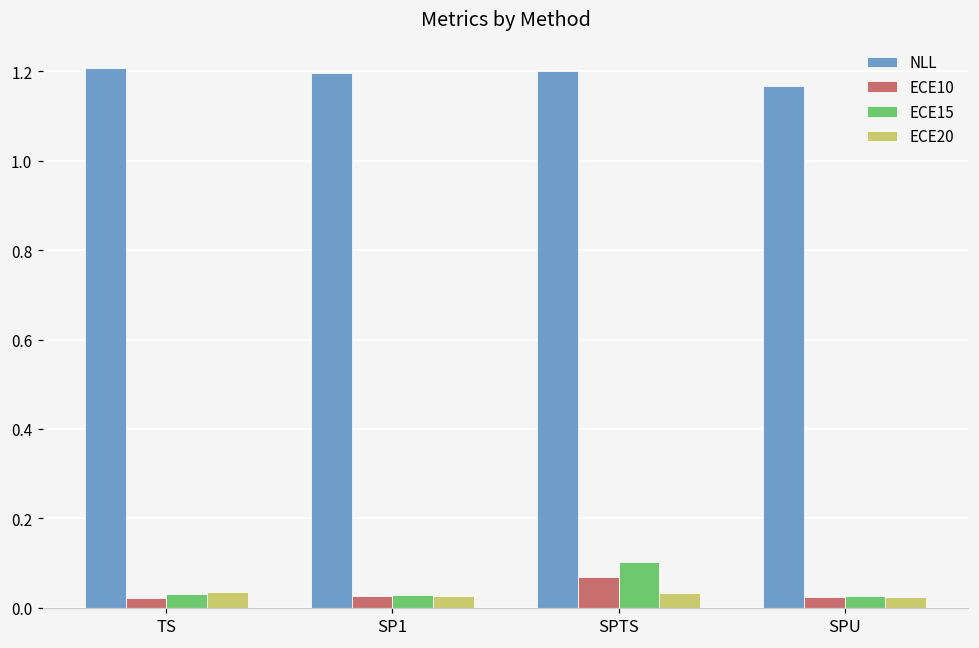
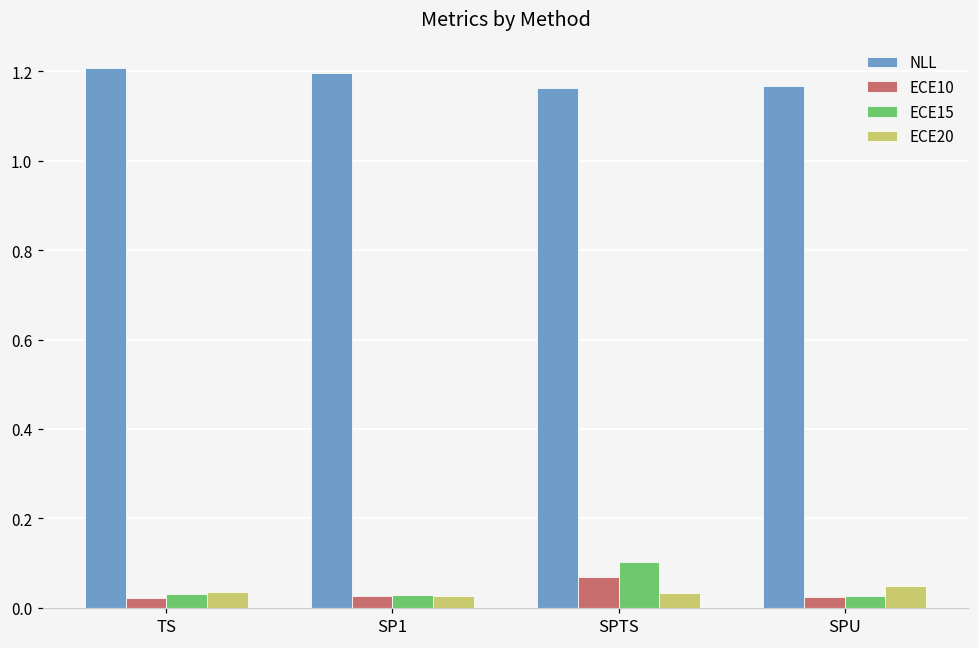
NLL, SPTS: 1.20 -> 1.16
ECE20, SPU: 0.02 -> 0.05
